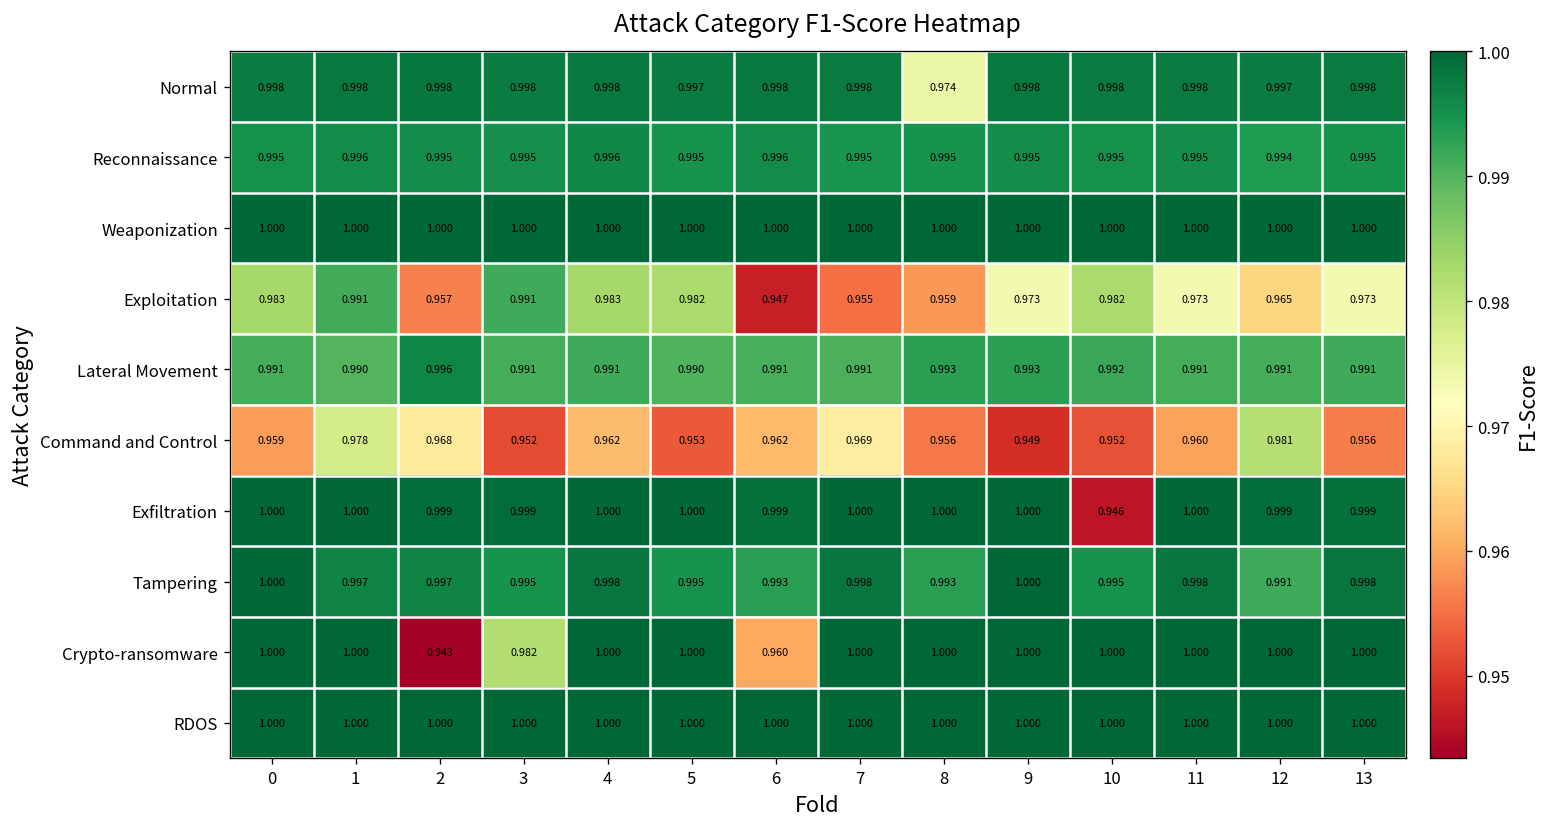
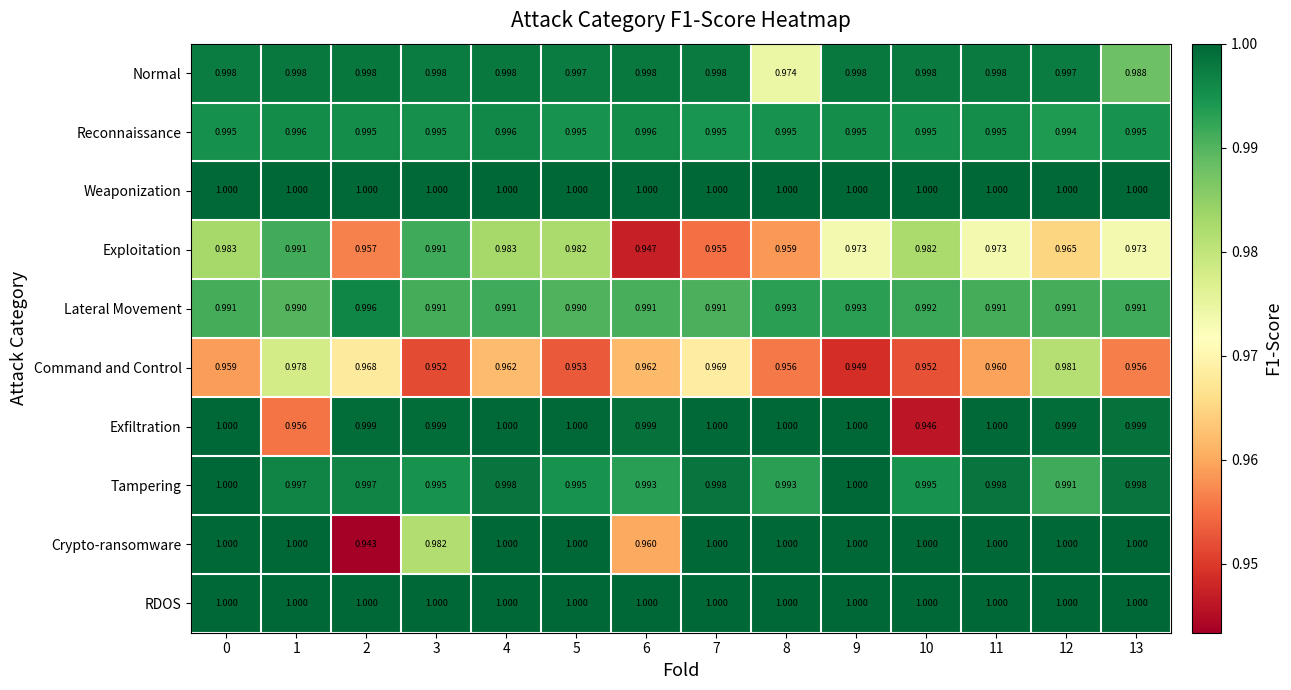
Normal, 13: 0.998 -> 0.988
Exfiltration, 1: 1.000 -> 0.956
